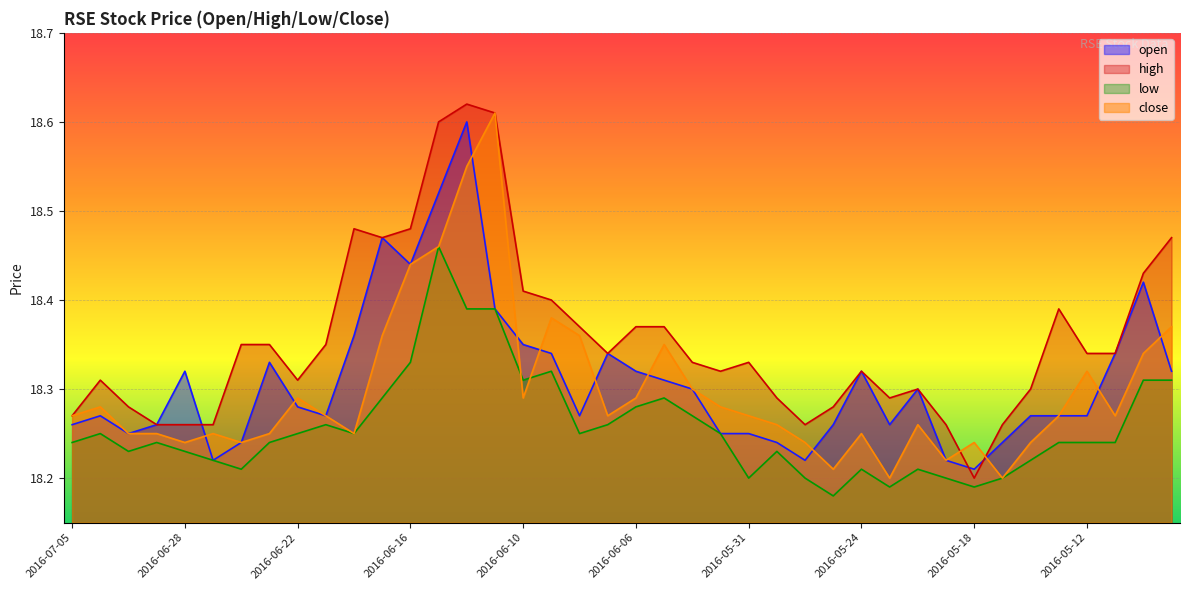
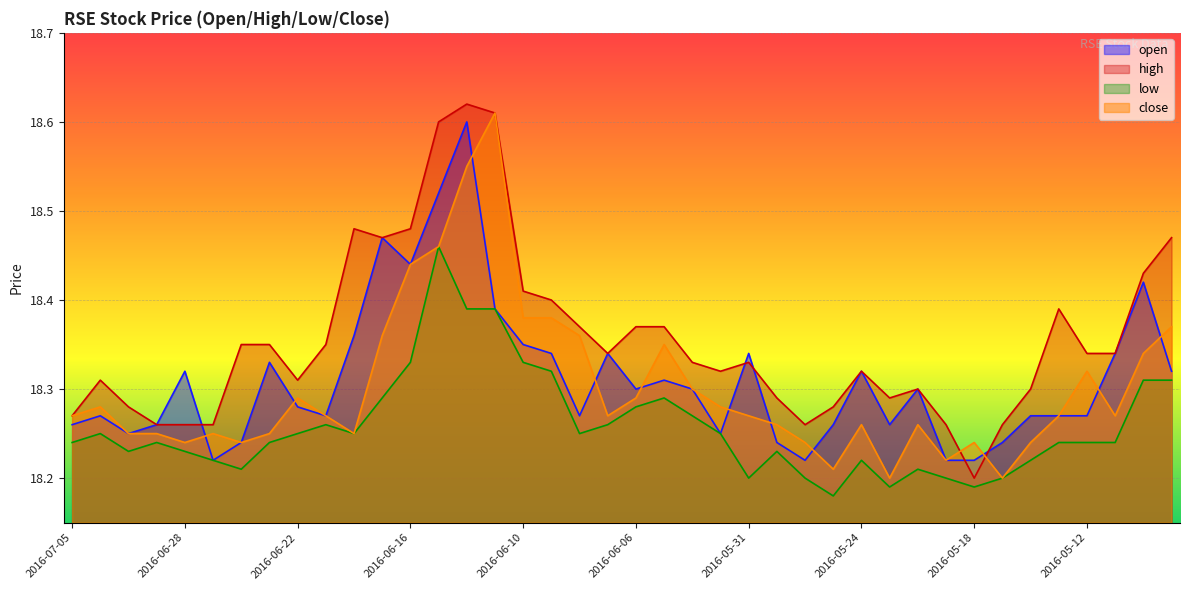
low, 2016-06-10: 18.31 -> 18.33
close, 2016-06-10: 18.29 -> 18.38
open, 2016-06-06: 18.32 -> 18.30
open, 2016-05-31: 18.25 -> 18.34
low, 2016-05-24: 18.21 -> 18.22
close, 2016-05-24: 18.25 -> 18.26
open, 2016-05-18: 18.21 -> 18.22
